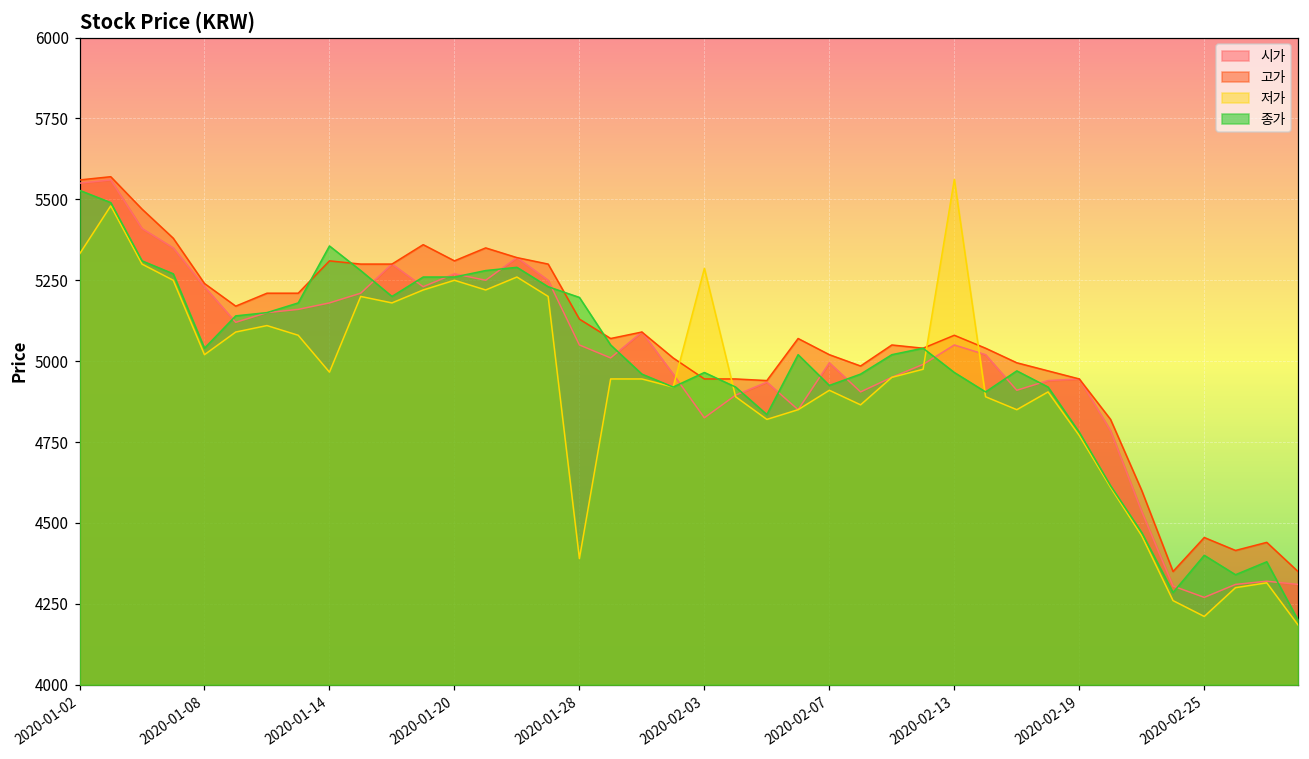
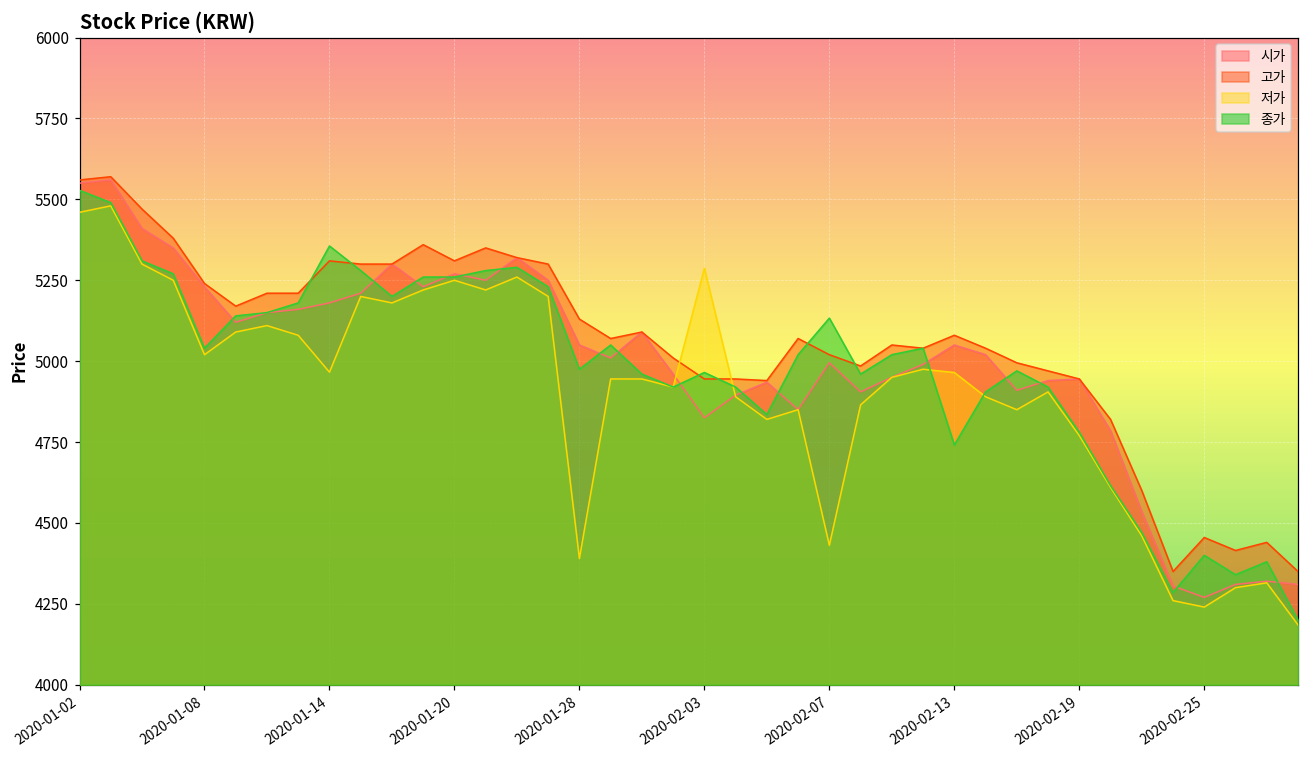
저가, 2020-01-02: 5330 -> 5460
종가, 2020-01-28: 5200 -> 4980
저가, 2020-02-07: 4910 -> 4430
종가, 2020-02-07: 4930 -> 5130
저가, 2020-02-13: 5560 -> 4970
종가, 2020-02-13: 4970 -> 4740
저가, 2020-02-25: 4210 -> 4240
